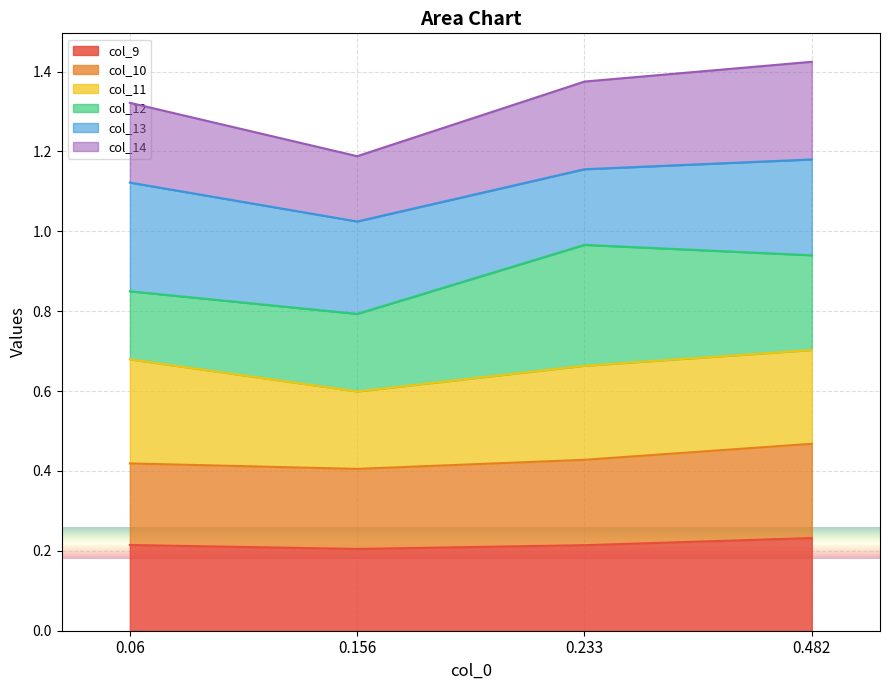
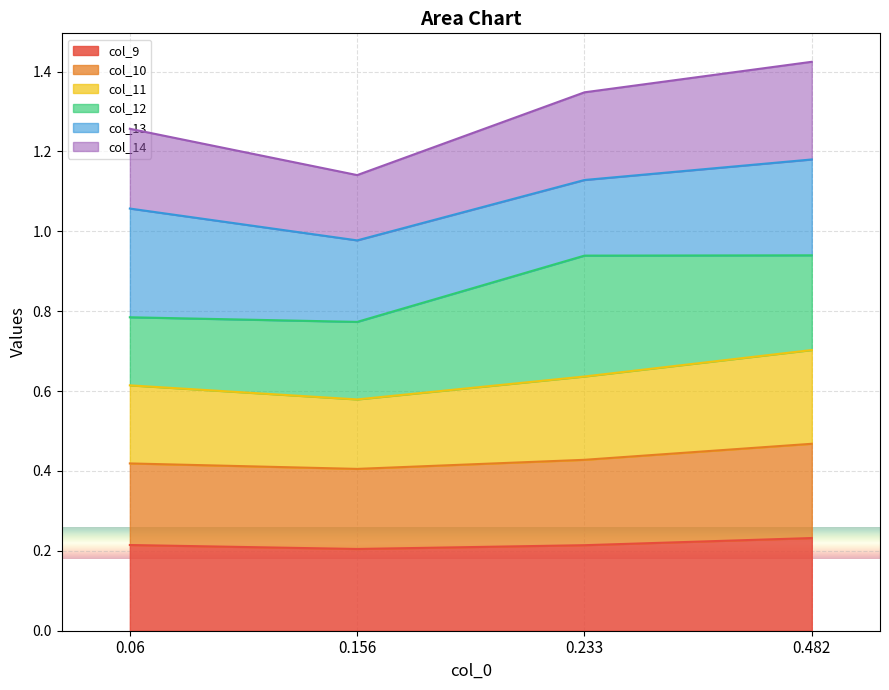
col_11, 0.06: 0.26 -> 0.20
col_11, 0.156: 0.19 -> 0.17
col_13, 0.156: 0.23 -> 0.20
col_11, 0.233: 0.24 -> 0.21
